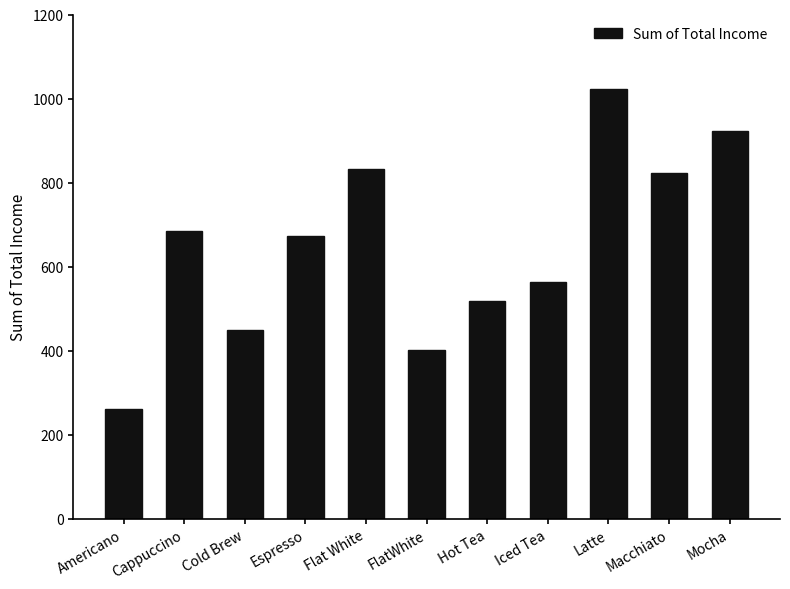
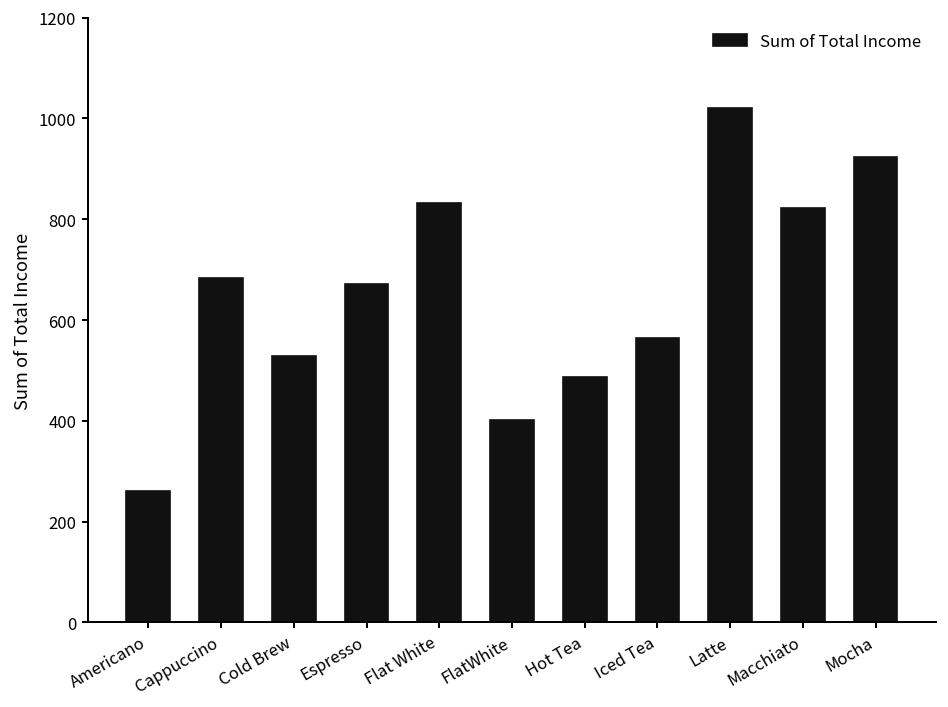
Cold Brew: 450 -> 530
Hot Tea: 520 -> 490
